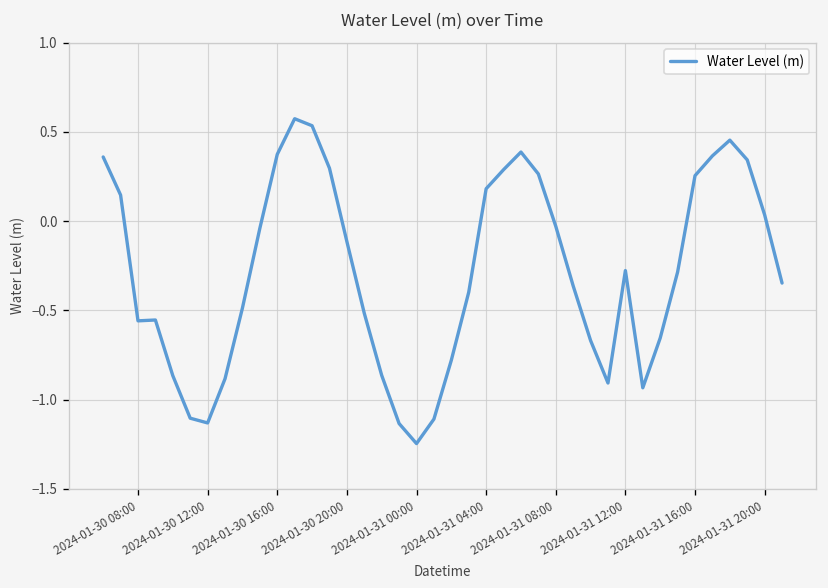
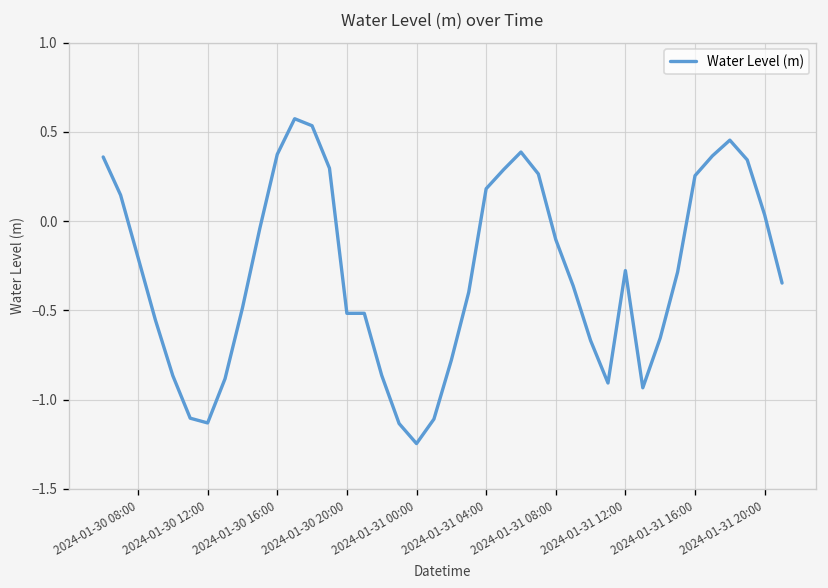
2024-01-30 08:00: -0.56 -> -0.20
2024-01-30 20:00: -0.11 -> -0.52
2024-01-31 08:00: -0.03 -> -0.10
